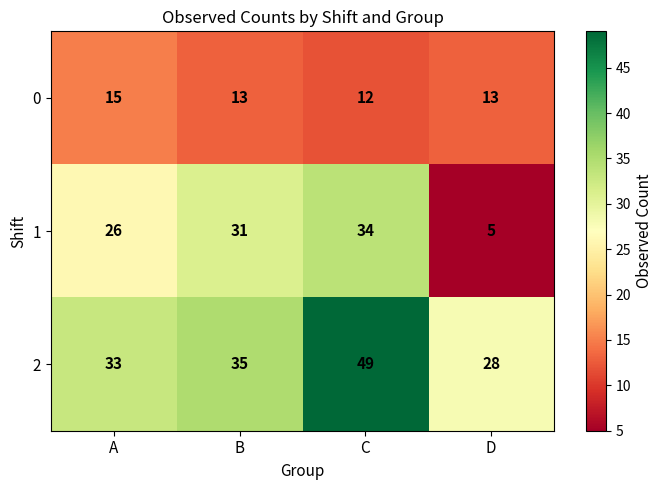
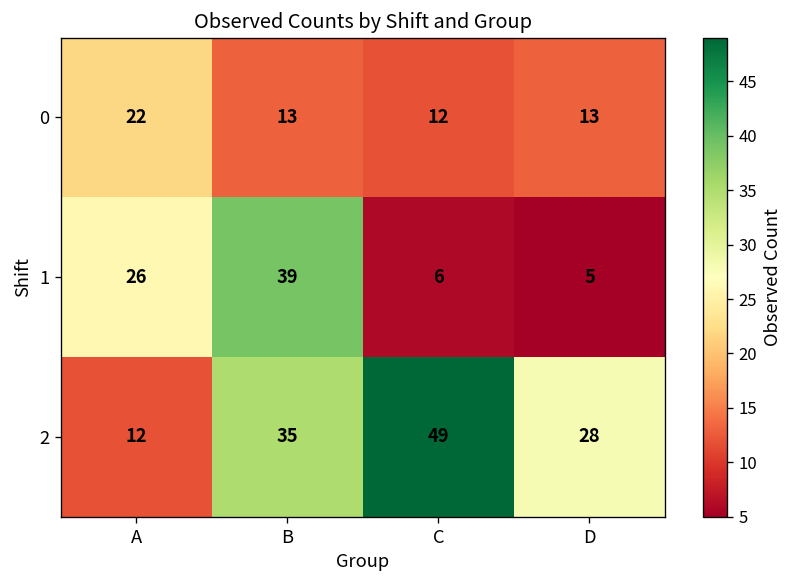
0, A: 15 -> 22
1, B: 31 -> 39
1, C: 34 -> 6
2, A: 33 -> 12
